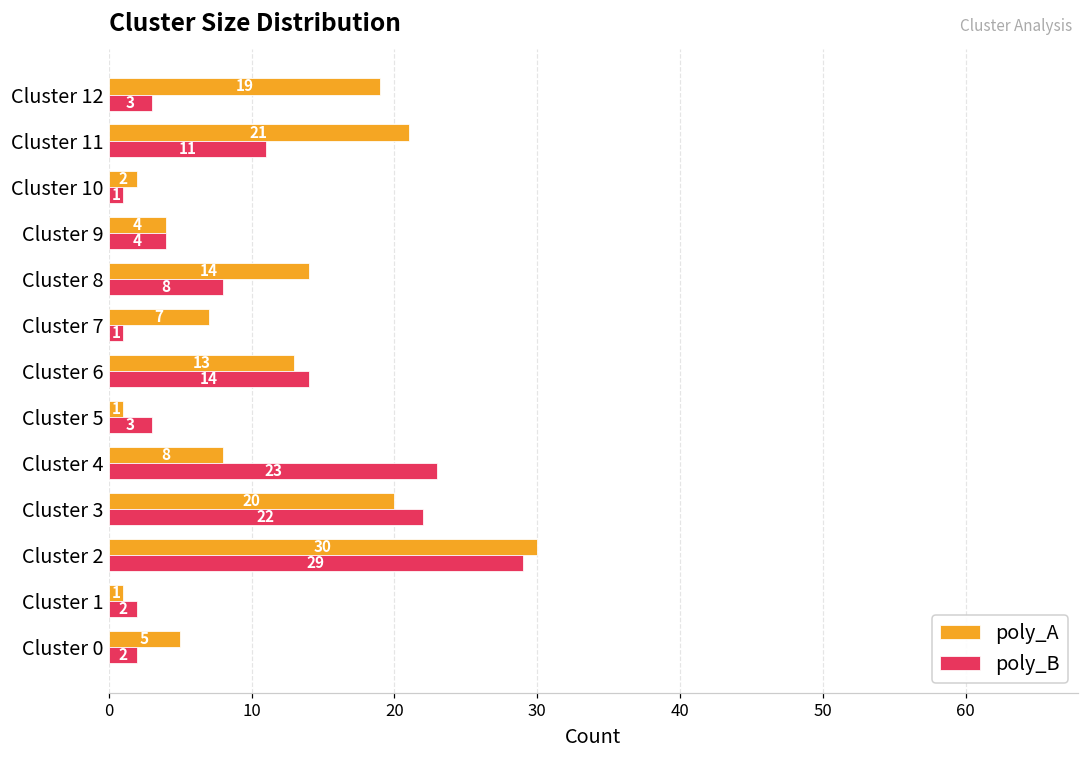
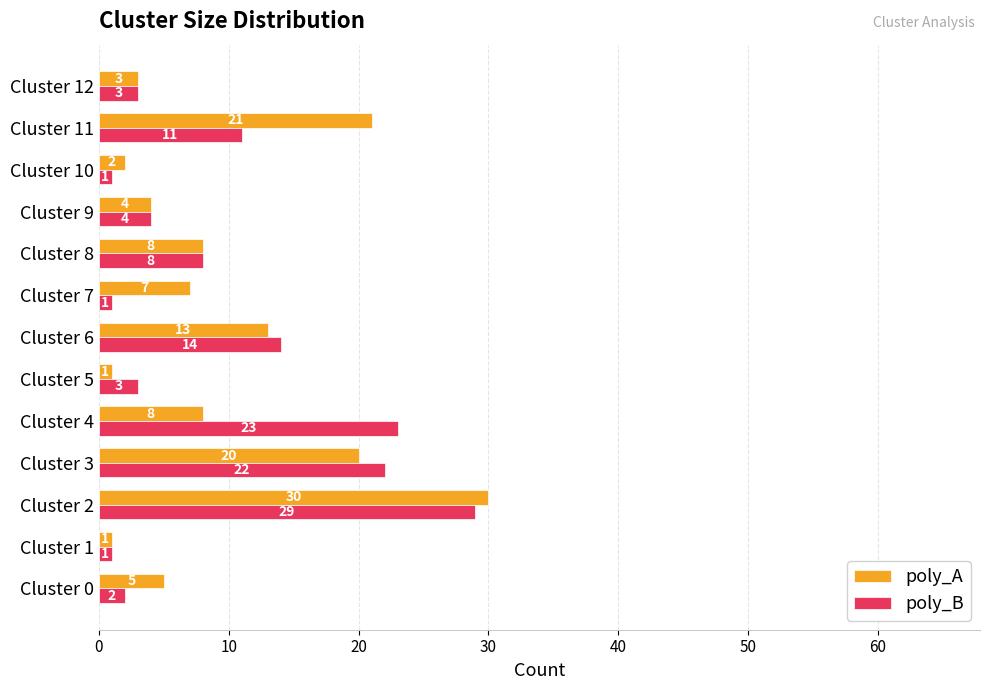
poly_A, Cluster 12: 19 -> 3
poly_A, Cluster 8: 14 -> 8
poly_B, Cluster 1: 2 -> 1
